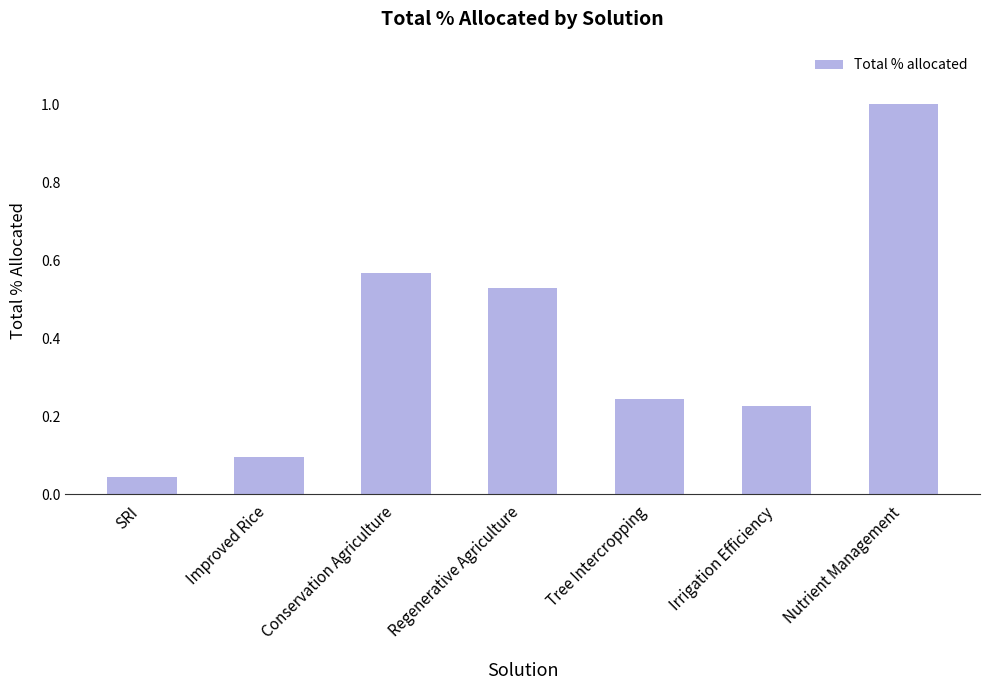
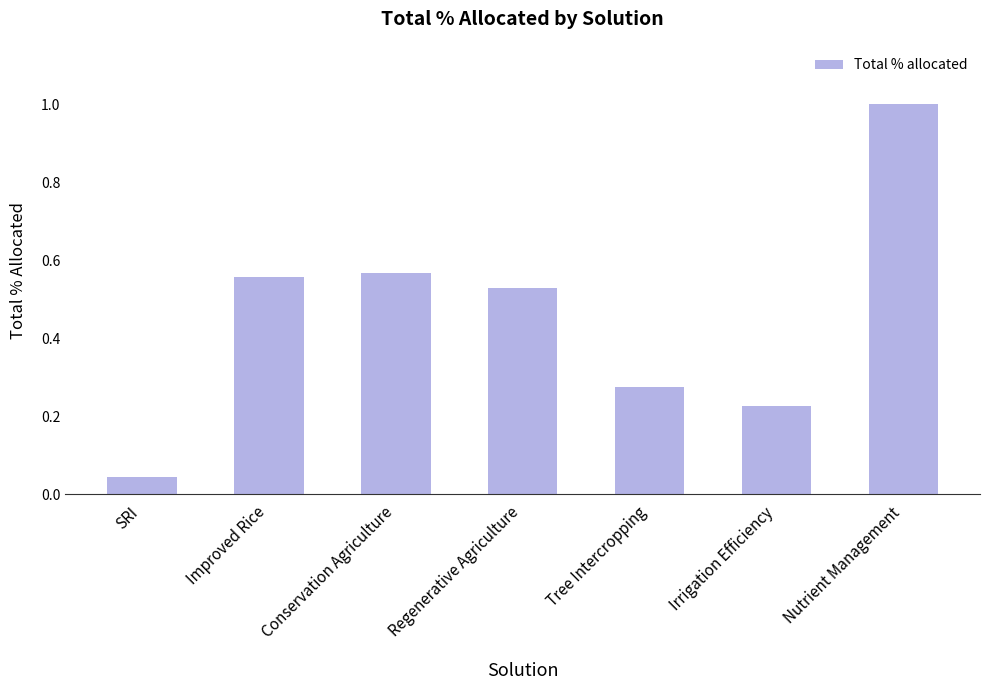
Improved Rice: 0.10 -> 0.56
Tree Intercropping: 0.24 -> 0.27
